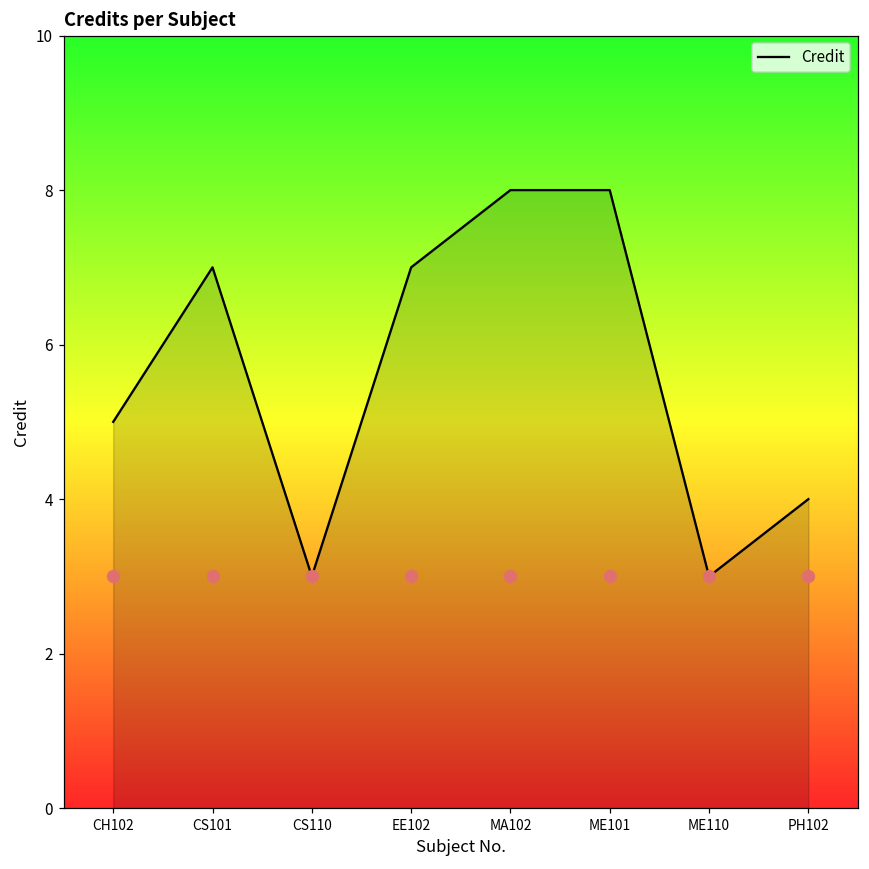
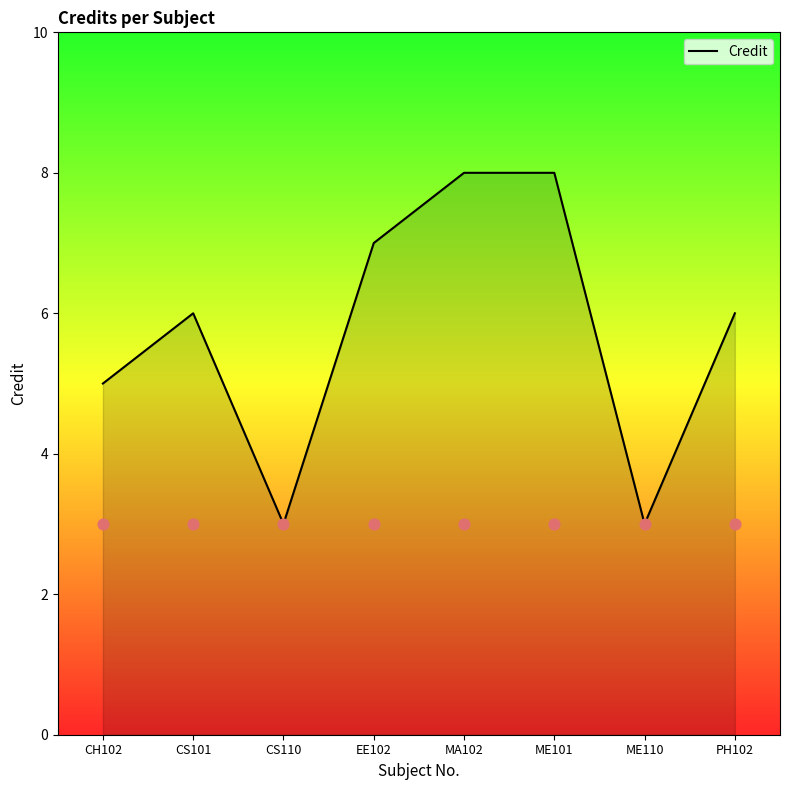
Credit, CS101: 7 -> 6
Credit, PH102: 4 -> 6
